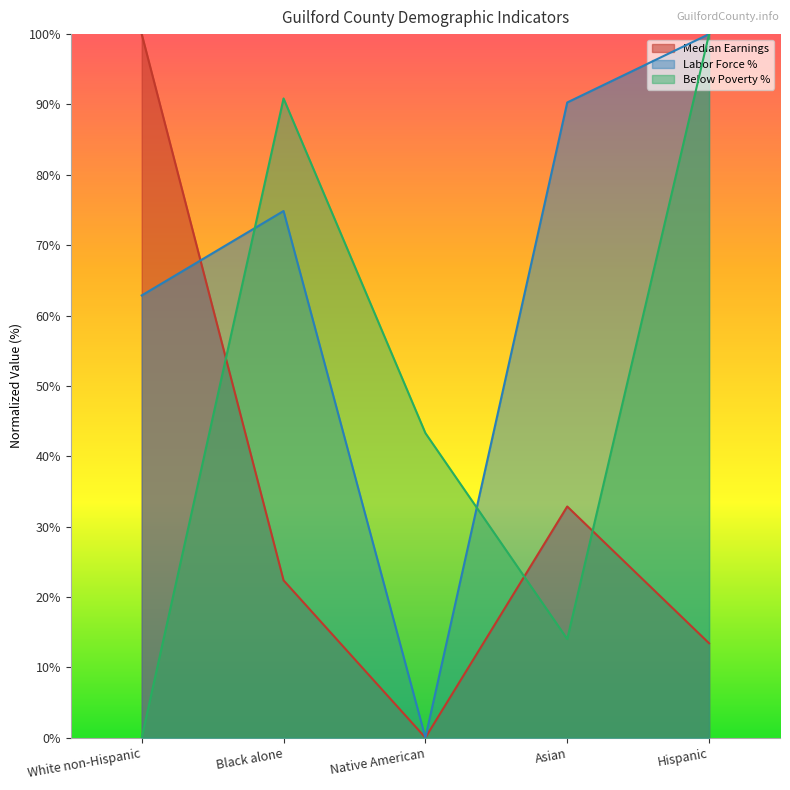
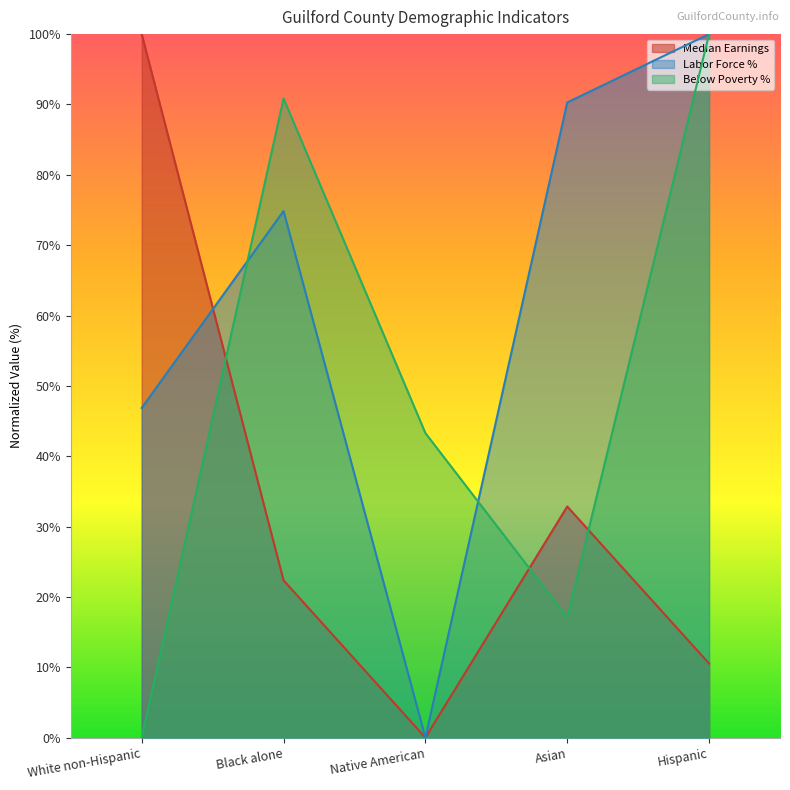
Labor Force %, White non-Hispanic: 63% -> 47%
Below Poverty %, Asian: 14% -> 17%
Median Earnings, Hispanic: 13% -> 11%
